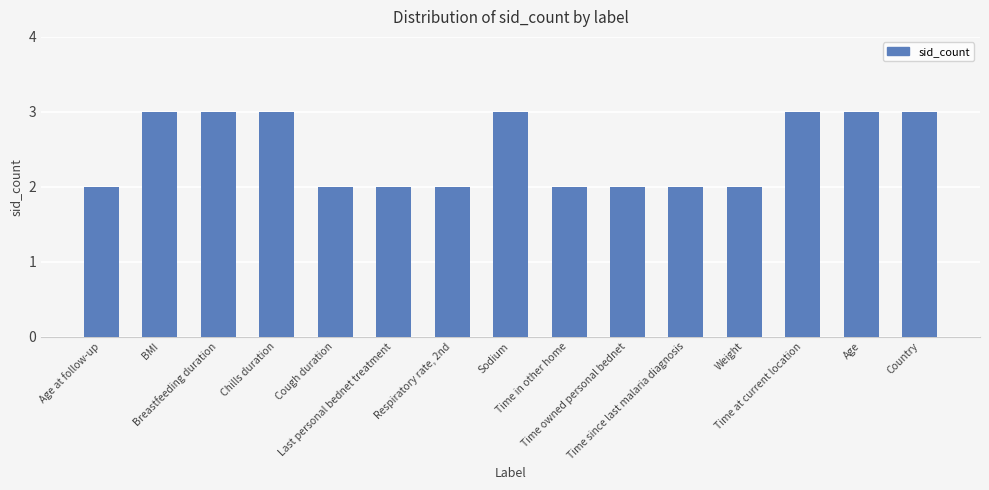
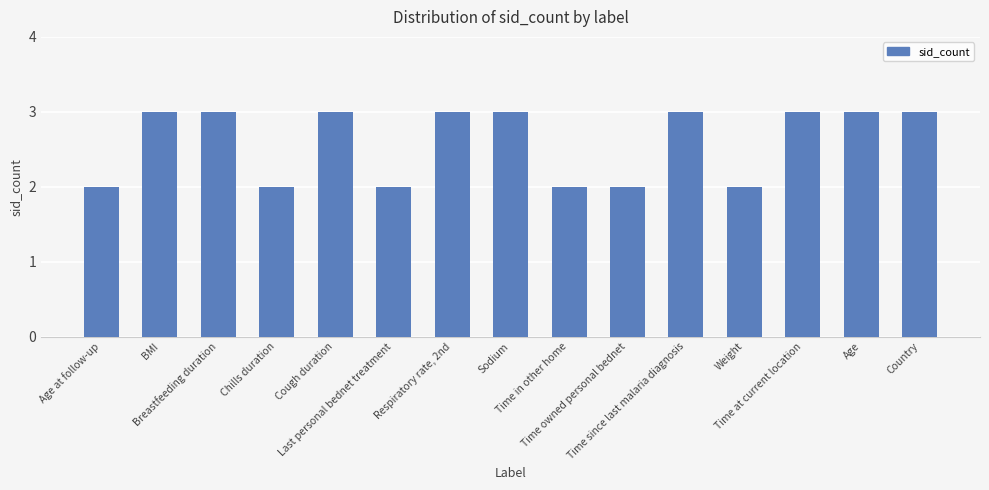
Chills duration: 3 -> 2
Cough duration: 2 -> 3
Respiratory rate, 2nd: 2 -> 3
Time since last malaria diagnosis: 2 -> 3
